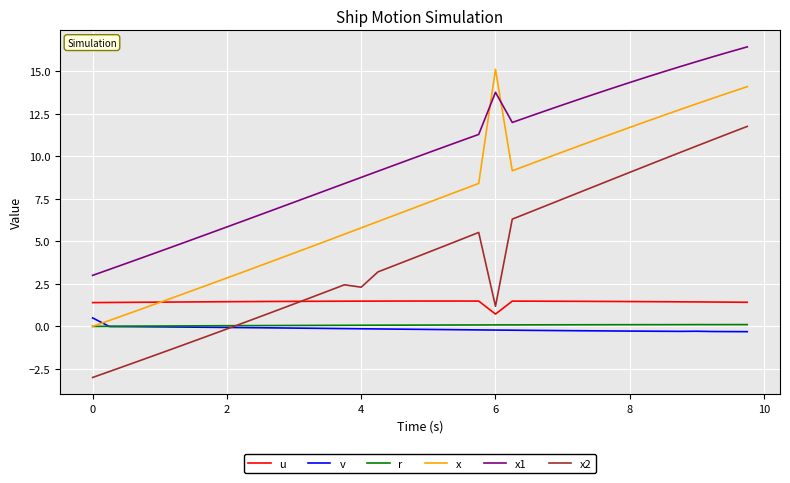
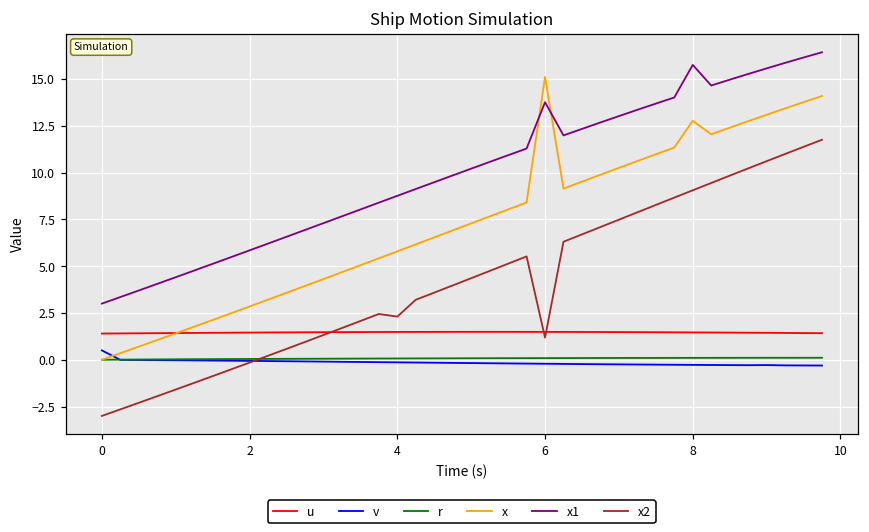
u, 6: 0.7 -> 1.5
x, 8: 11.7 -> 12.8
x1, 8: 14.3 -> 15.8
